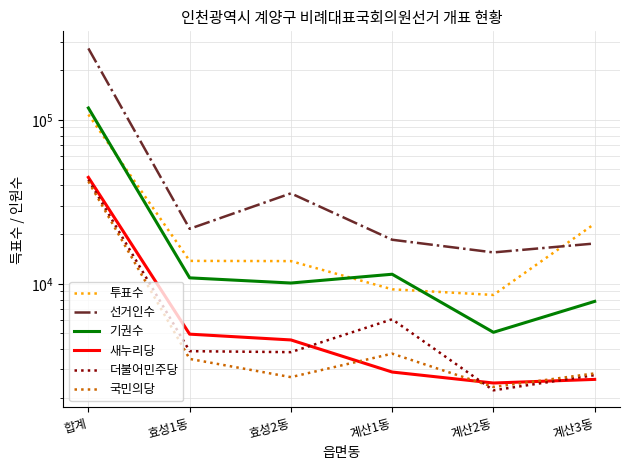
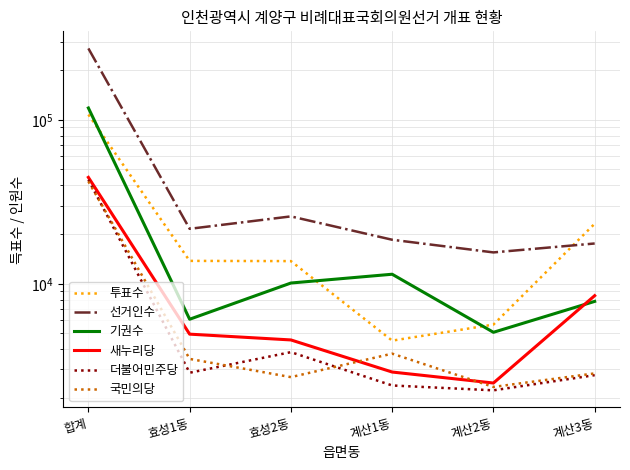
기권수, 효성1동: 11000 -> 6100
더불어민주당, 효성1동: 3900 -> 2900
선거인수, 효성2동: 36000 -> 26000
투표수, 계산1동: 9000 -> 4500
더불어민주당, 계산1동: 6100 -> 2400
투표수, 계산2동: 9000 -> 5600
새누리당, 계산3동: 2600 -> 8000
